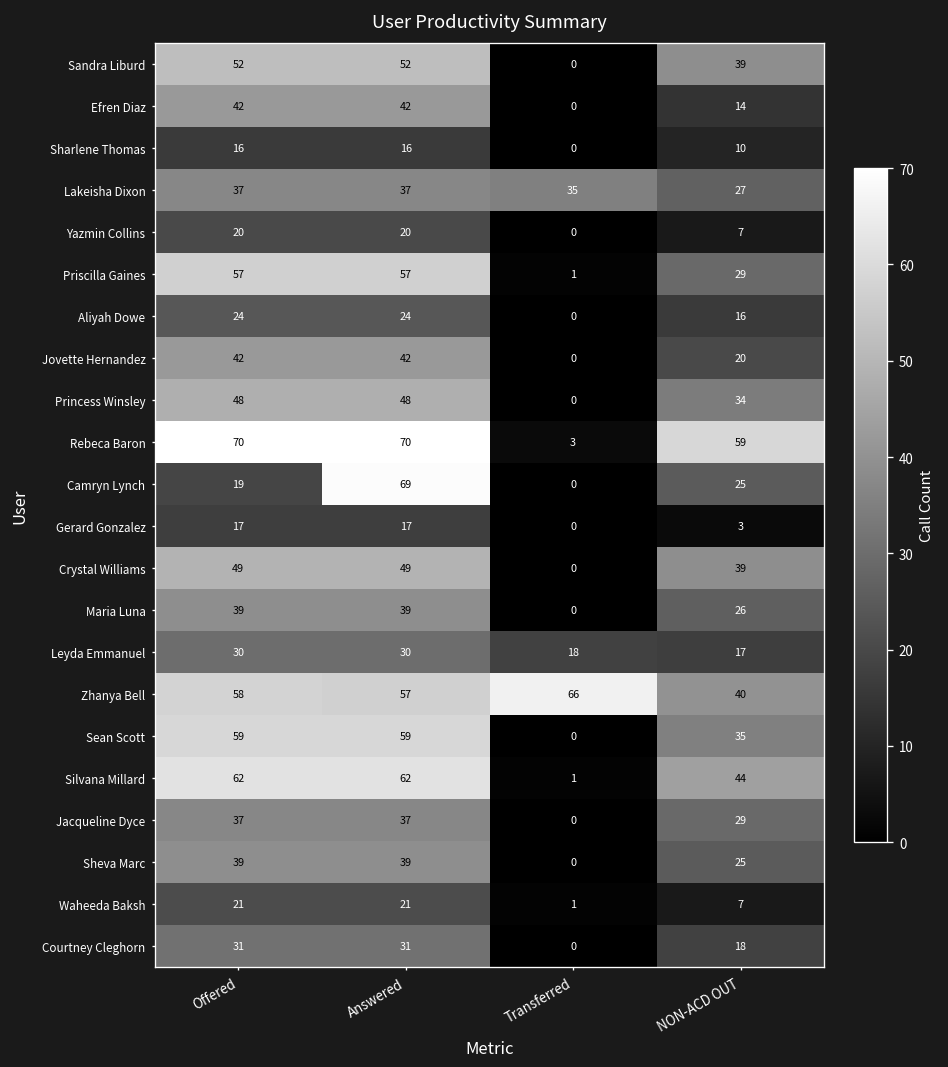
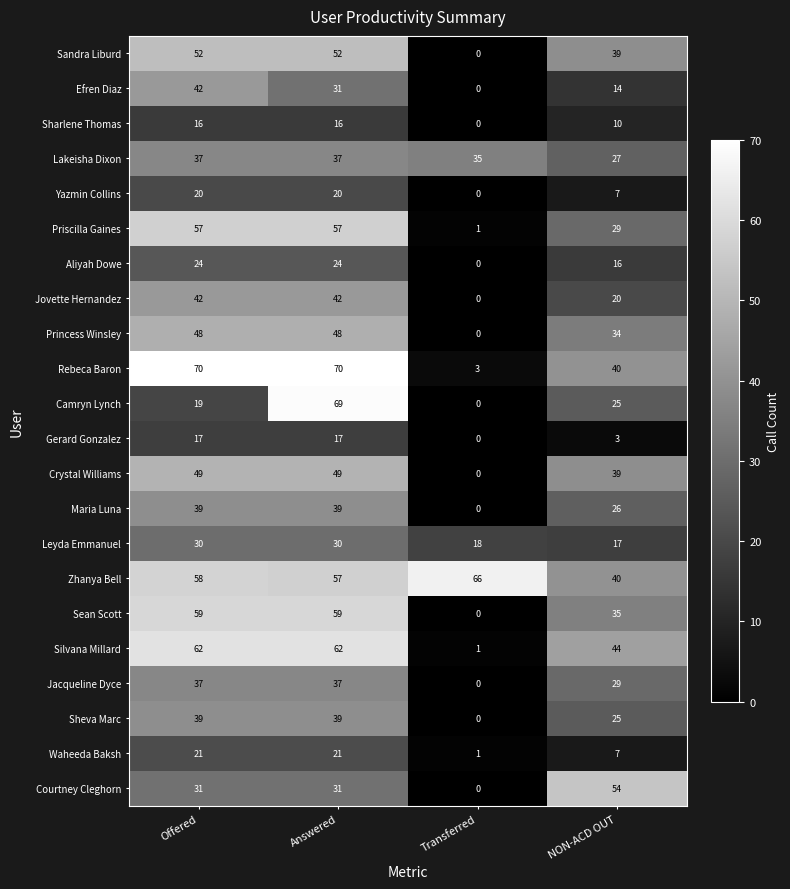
Efren Diaz, Answered: 42 -> 31
Rebeca Baron, NON-ACD OUT: 59 -> 40
Courtney Cleghorn, NON-ACD OUT: 18 -> 54
